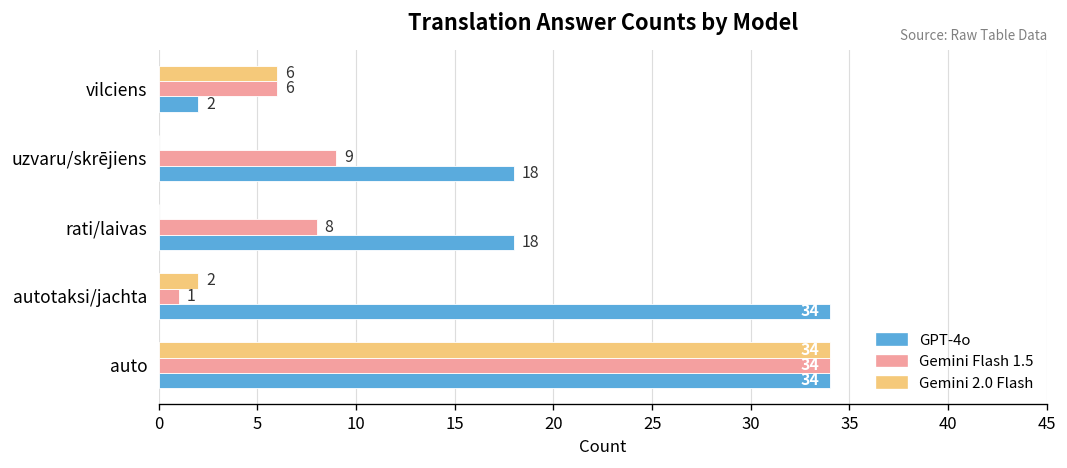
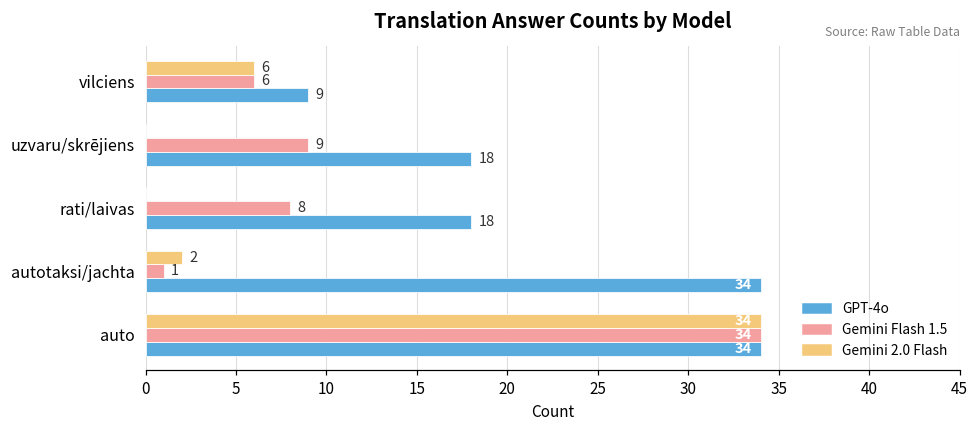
GPT-4o, vilciens: 2 -> 9
